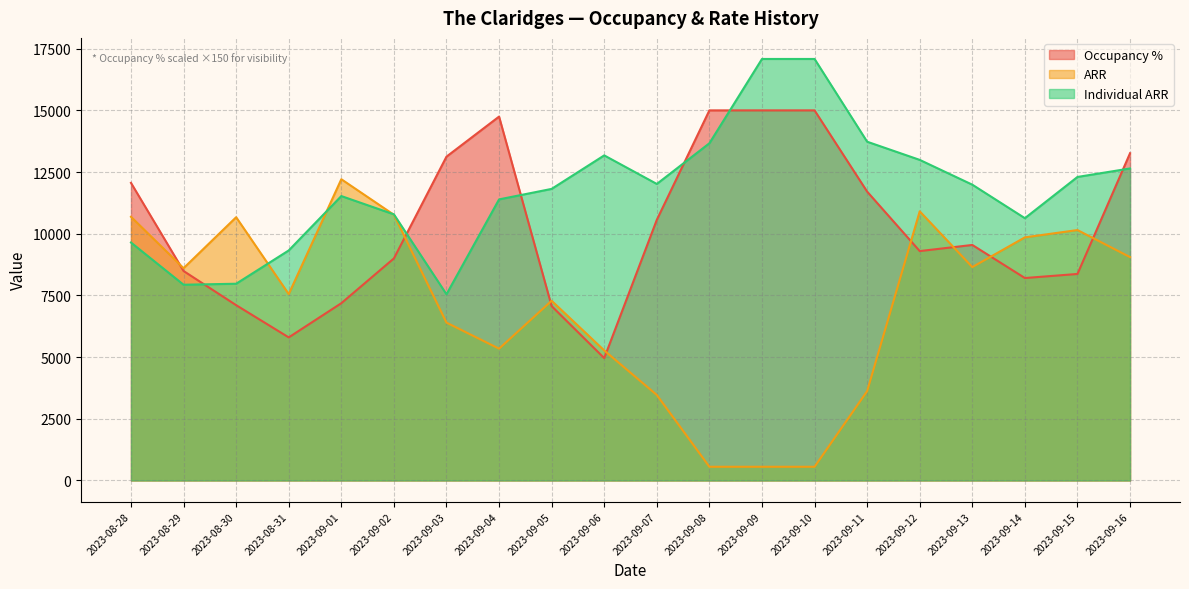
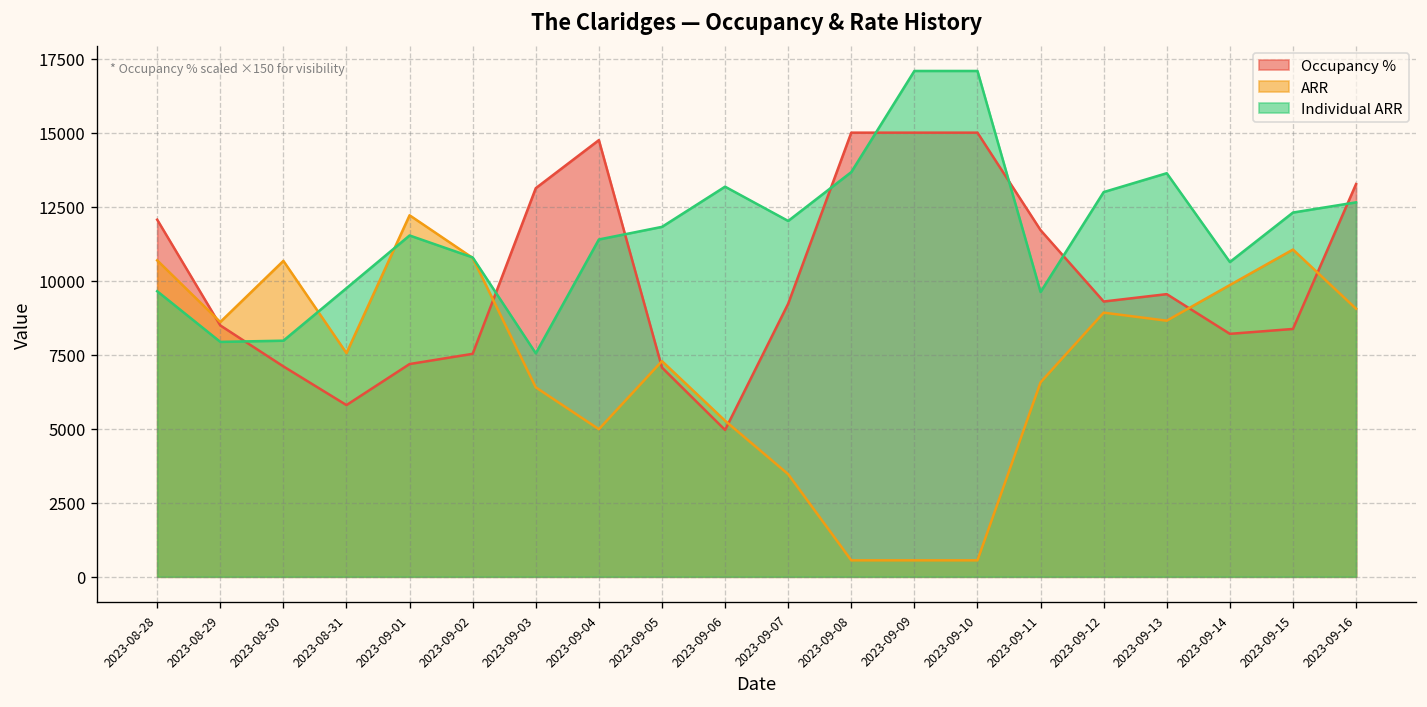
Individual ARR, 2023-08-31: 9300 -> 9700
Occupancy %, 2023-09-02: 9000 -> 7500
ARR, 2023-09-04: 5300 -> 5000
Occupancy %, 2023-09-07: 10600 -> 9200
ARR, 2023-09-11: 3600 -> 6600
Individual ARR, 2023-09-11: 13700 -> 9600
ARR, 2023-09-12: 10900 -> 8900
Individual ARR, 2023-09-13: 12000 -> 13600
ARR, 2023-09-15: 10100 -> 11100
